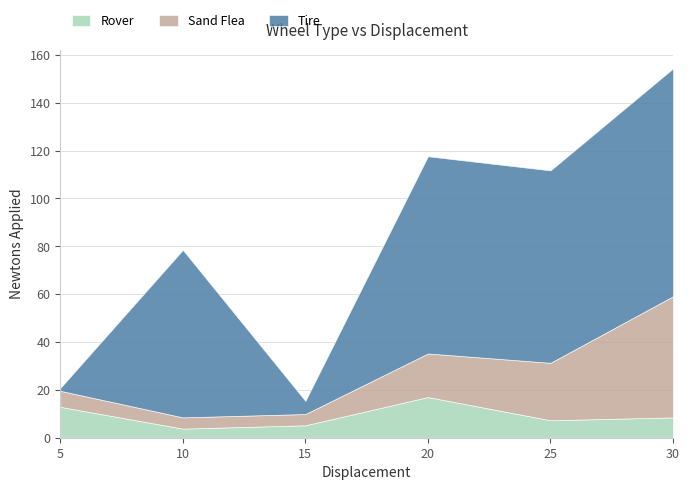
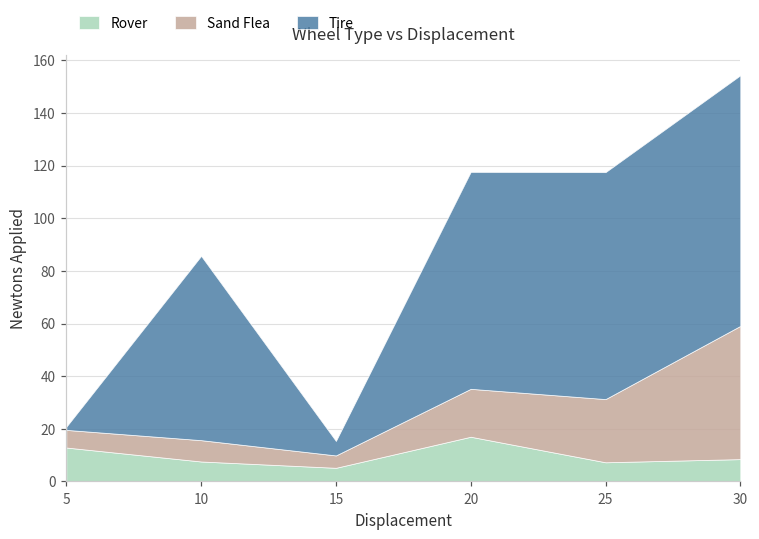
Rover, 10: 4 -> 8
Sand Flea, 10: 5 -> 8
Tire, 25: 80 -> 86
